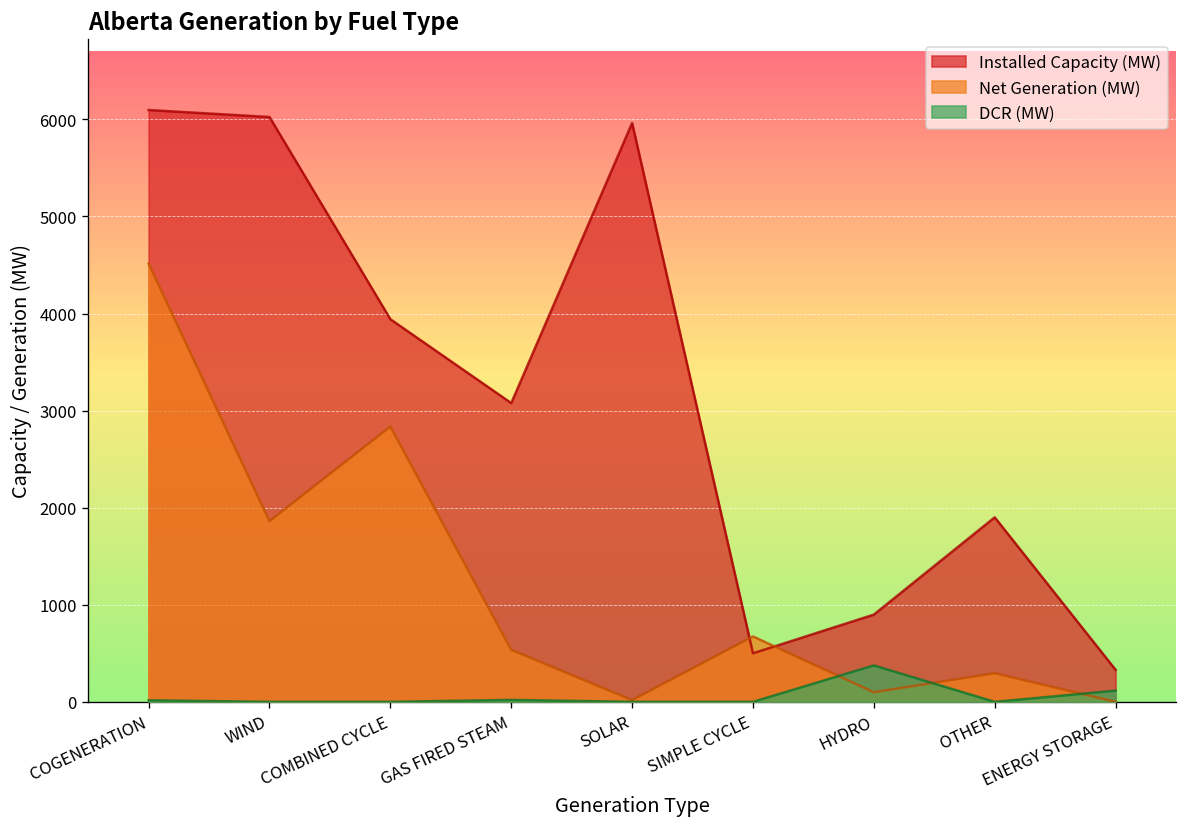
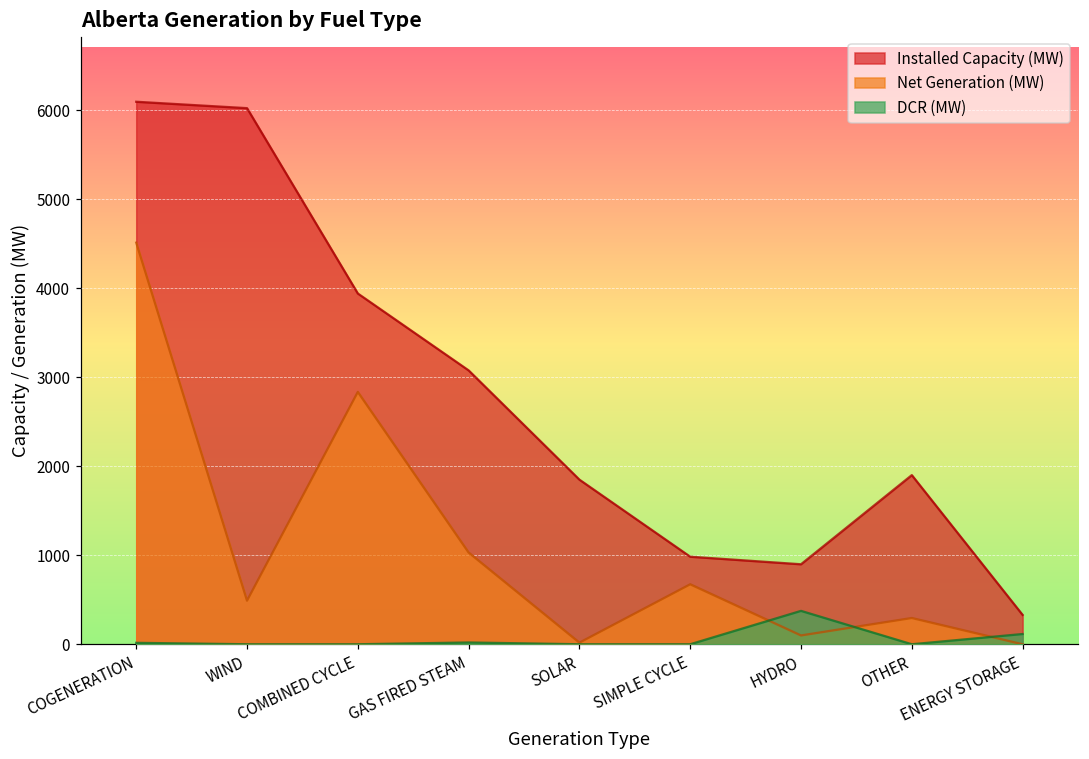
Net Generation (MW), WIND: 1900 -> 500
Net Generation (MW), GAS FIRED STEAM: 500 -> 1000
Installed Capacity (MW), SOLAR: 6000 -> 1900
Installed Capacity (MW), SIMPLE CYCLE: 500 -> 1000
